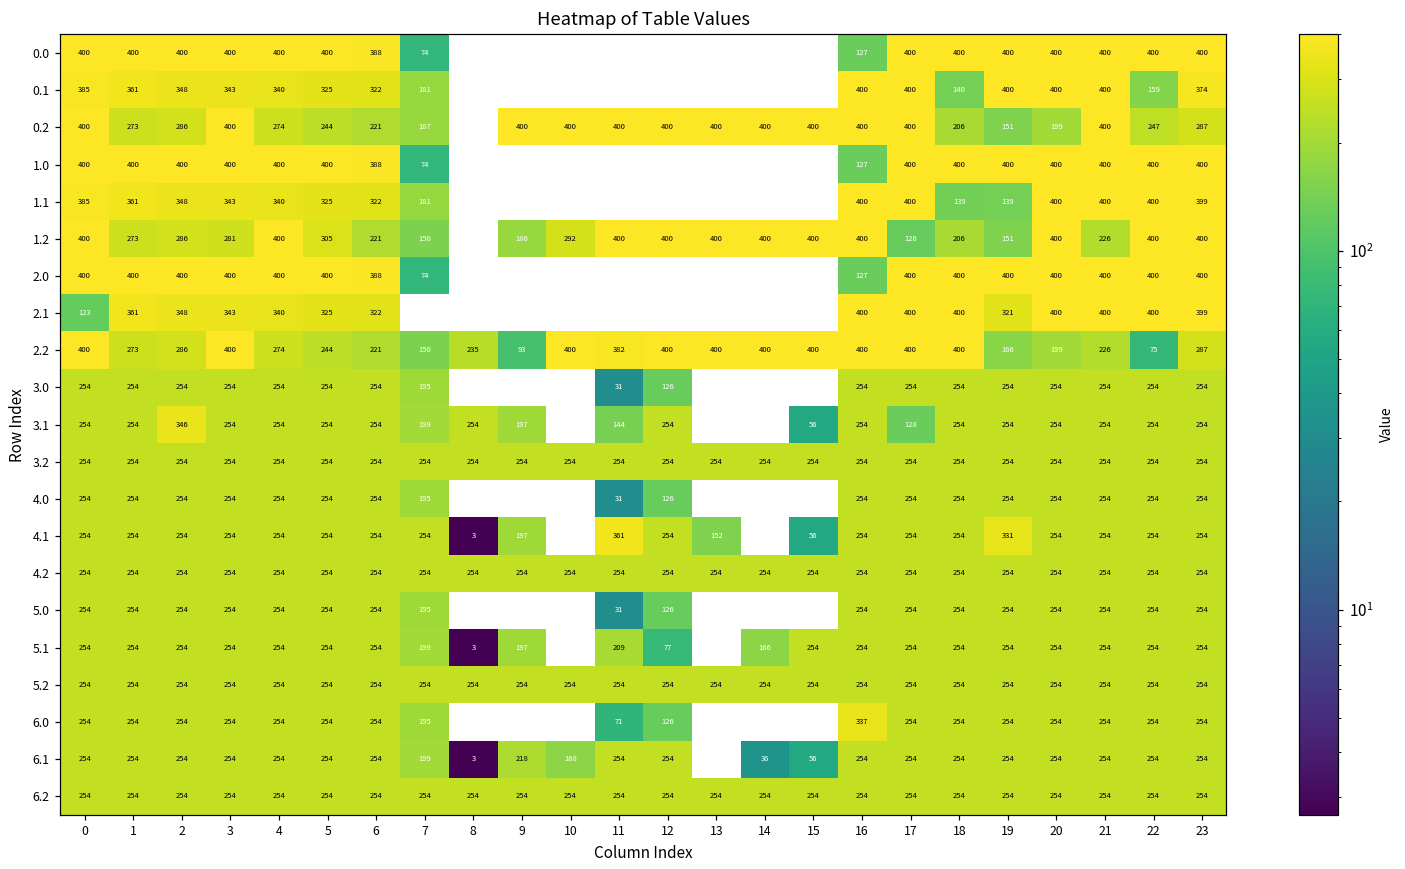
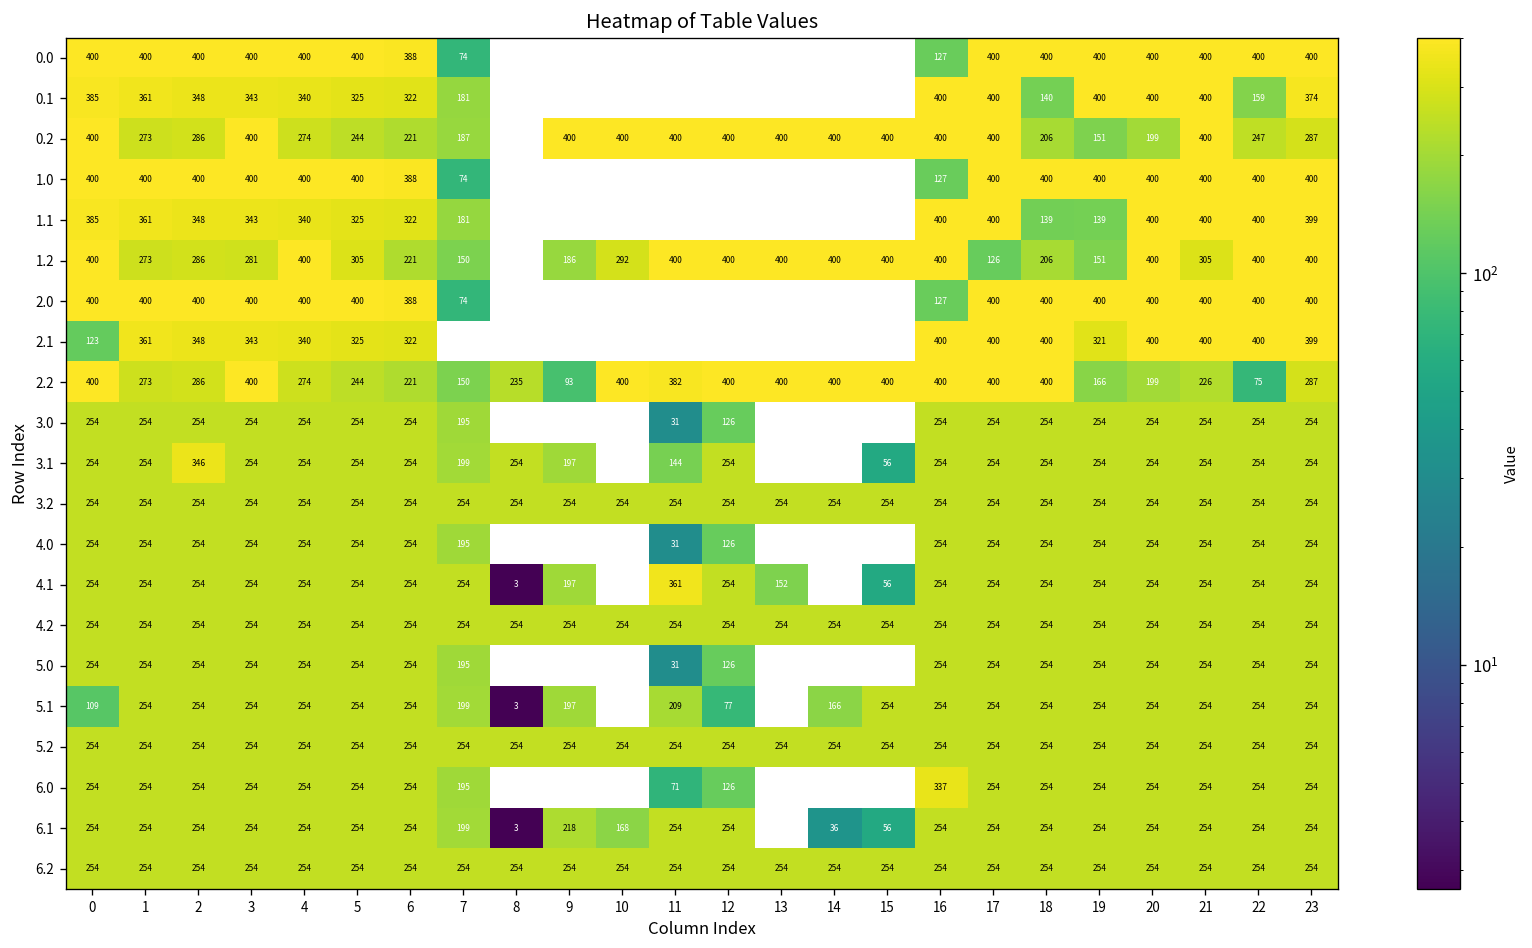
1.2, 21: 226 -> 305
3.1, 17: 128 -> 254
4.1, 19: 331 -> 254
5.1, 0: 254 -> 109
